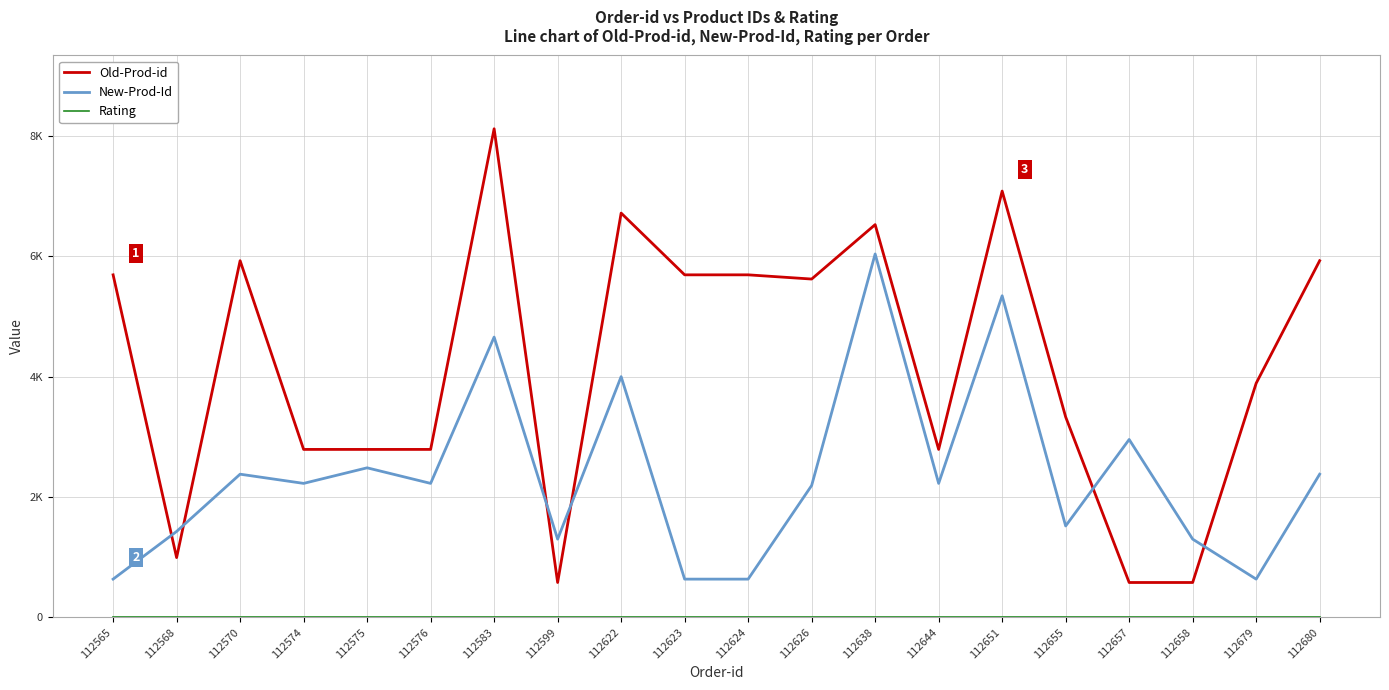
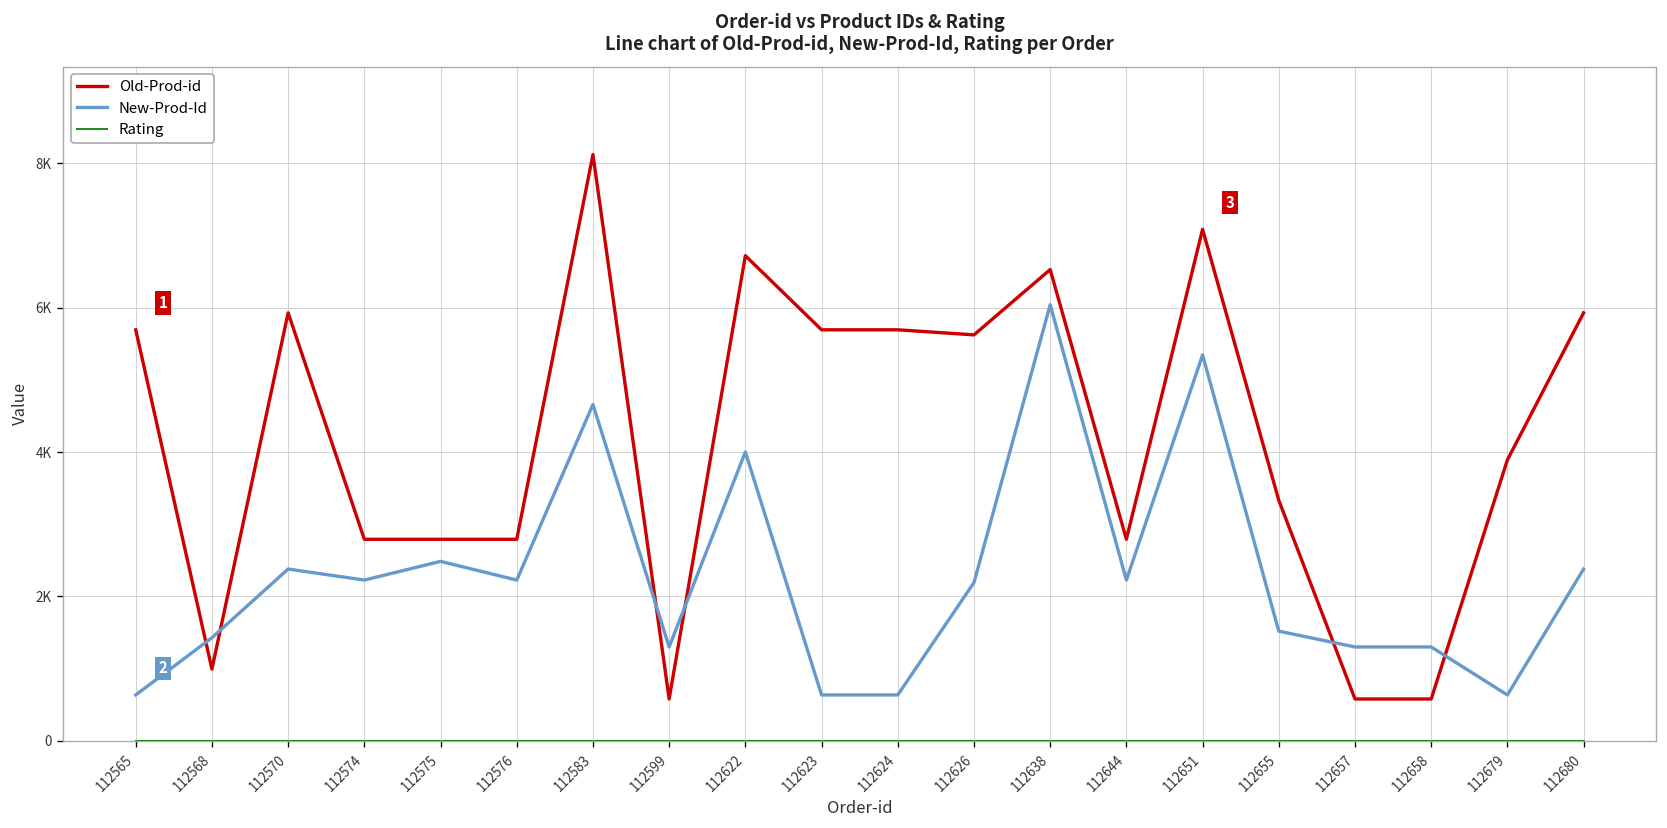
New-Prod-Id, 112657: 3000 -> 1300
